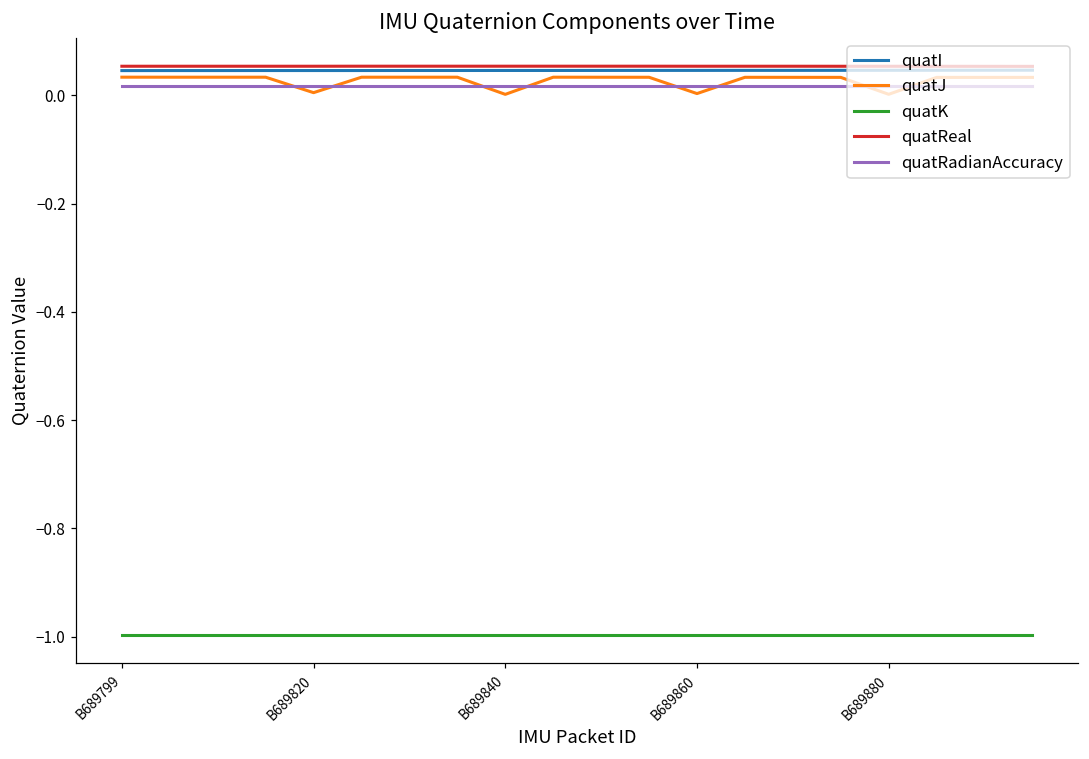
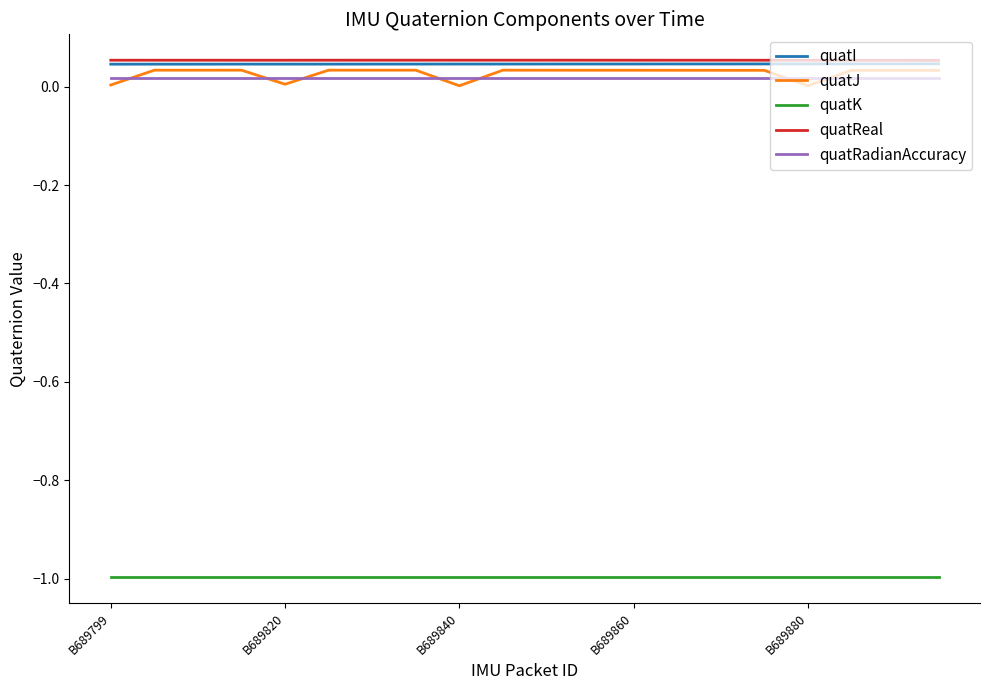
quatJ, B689799: 0.03 -> 0.00
quatJ, B689860: 0.00 -> 0.03
